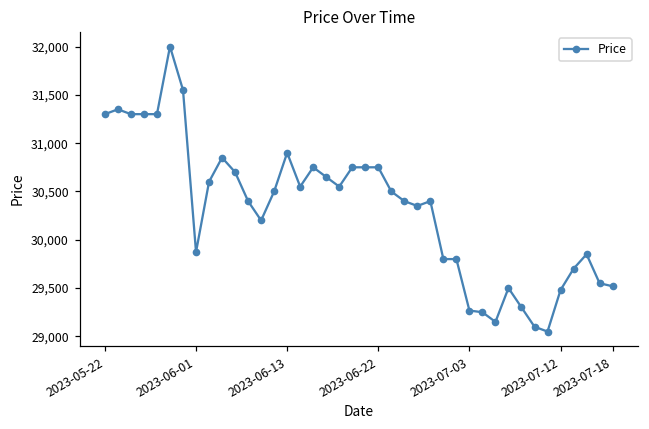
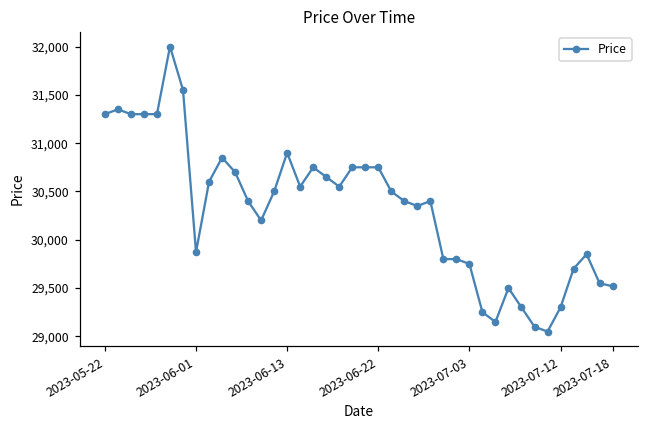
2023-07-03: 29,300 -> 29,800
2023-07-12: 29,500 -> 29,300
